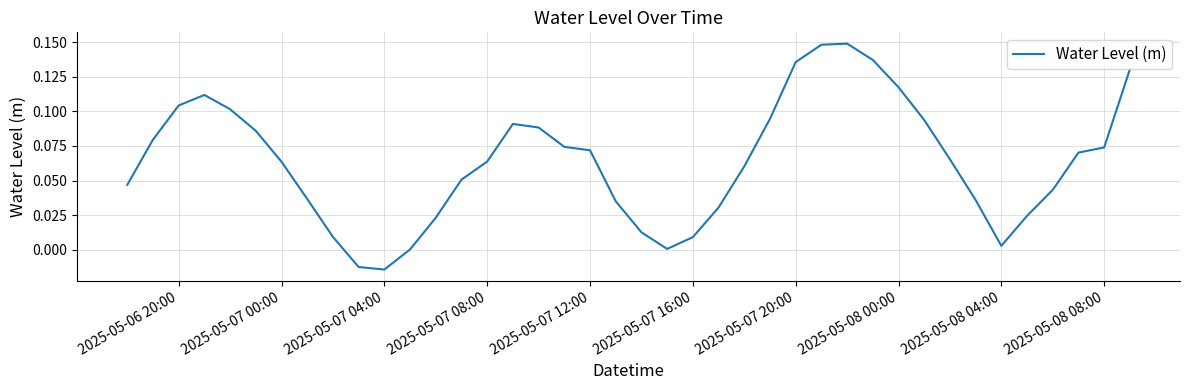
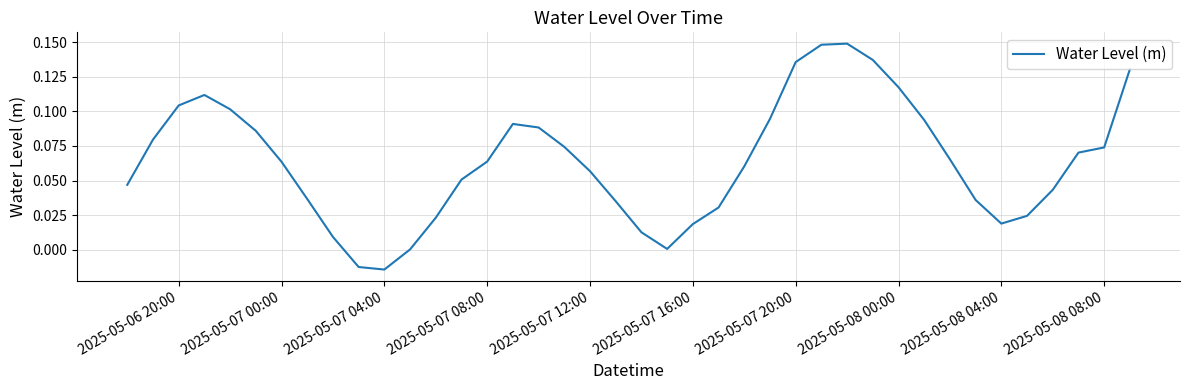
2025-05-07 12:00: 0.072 -> 0.057
2025-05-07 16:00: 0.009 -> 0.019
2025-05-08 04:00: 0.003 -> 0.019
